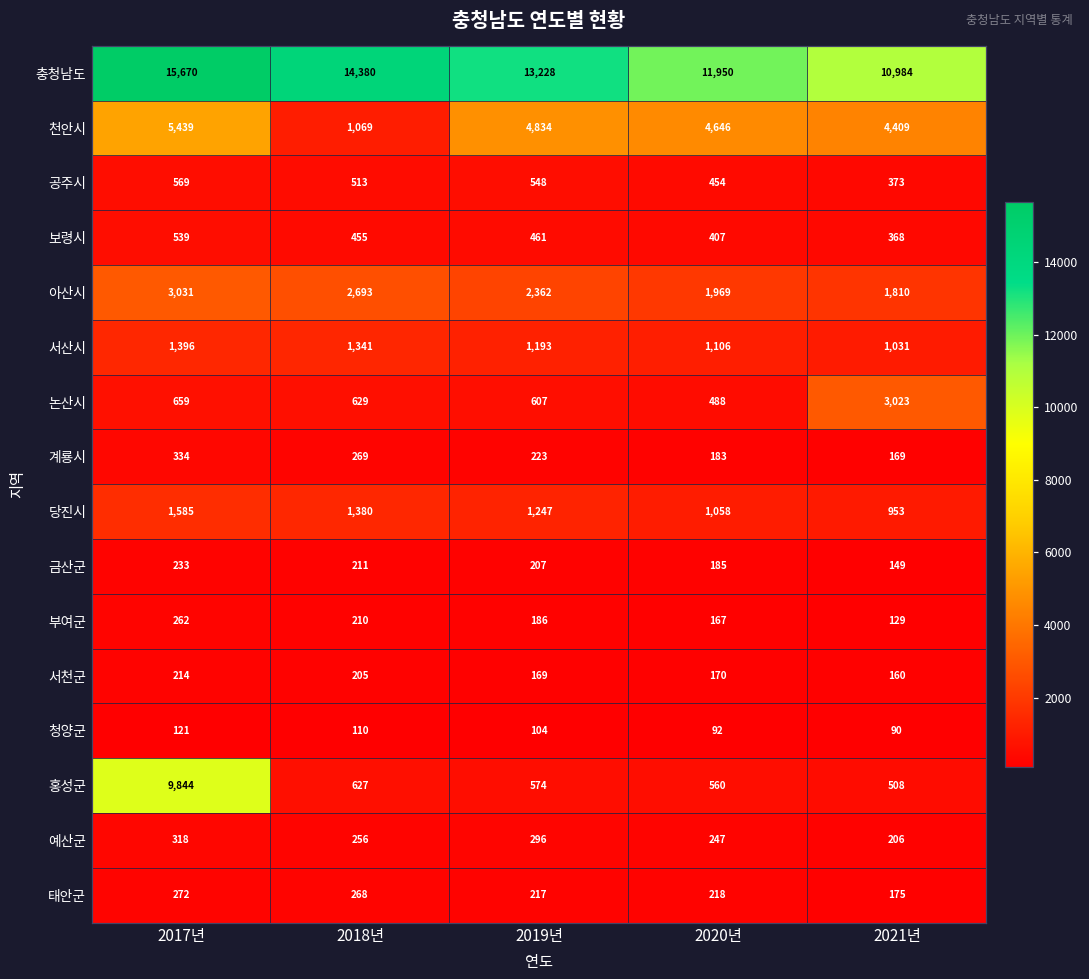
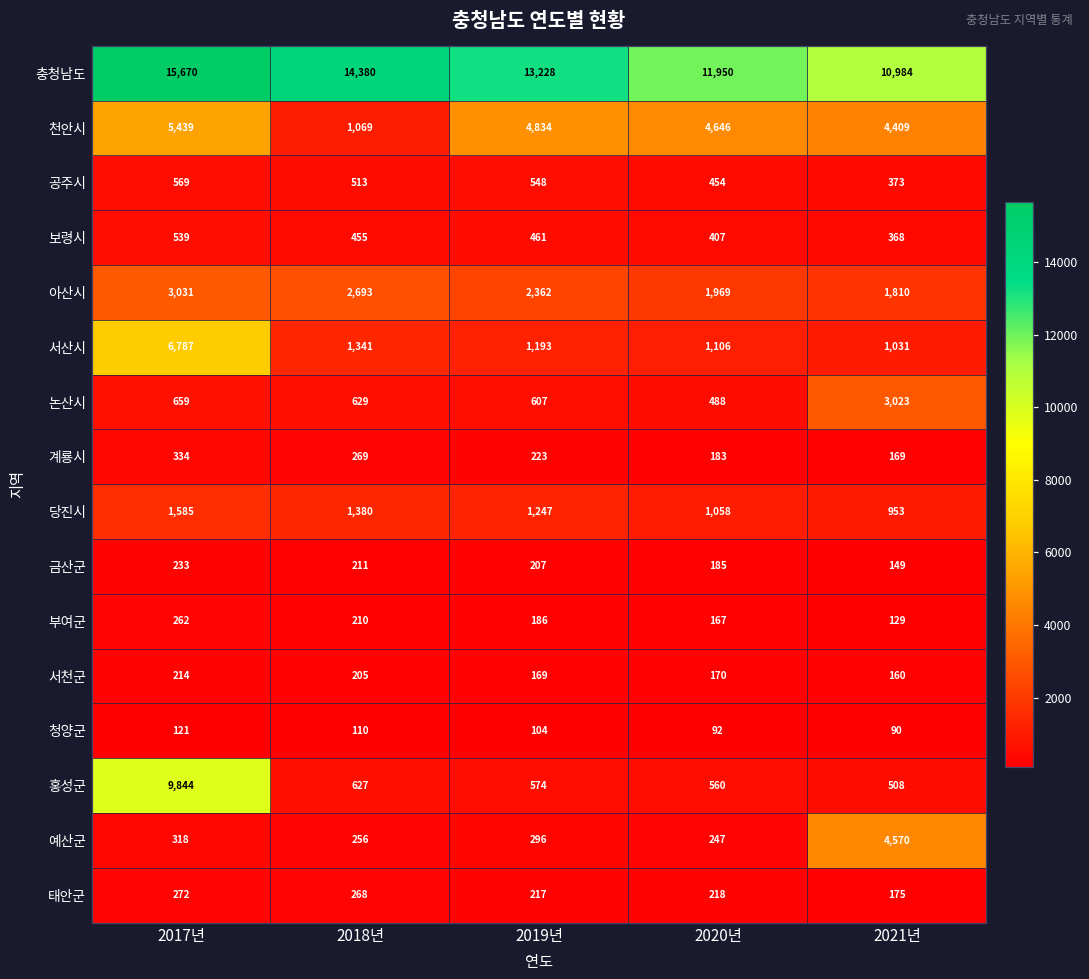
서산시, 2017년: 1,396 -> 6,787
예산군, 2021년: 206 -> 4,570
